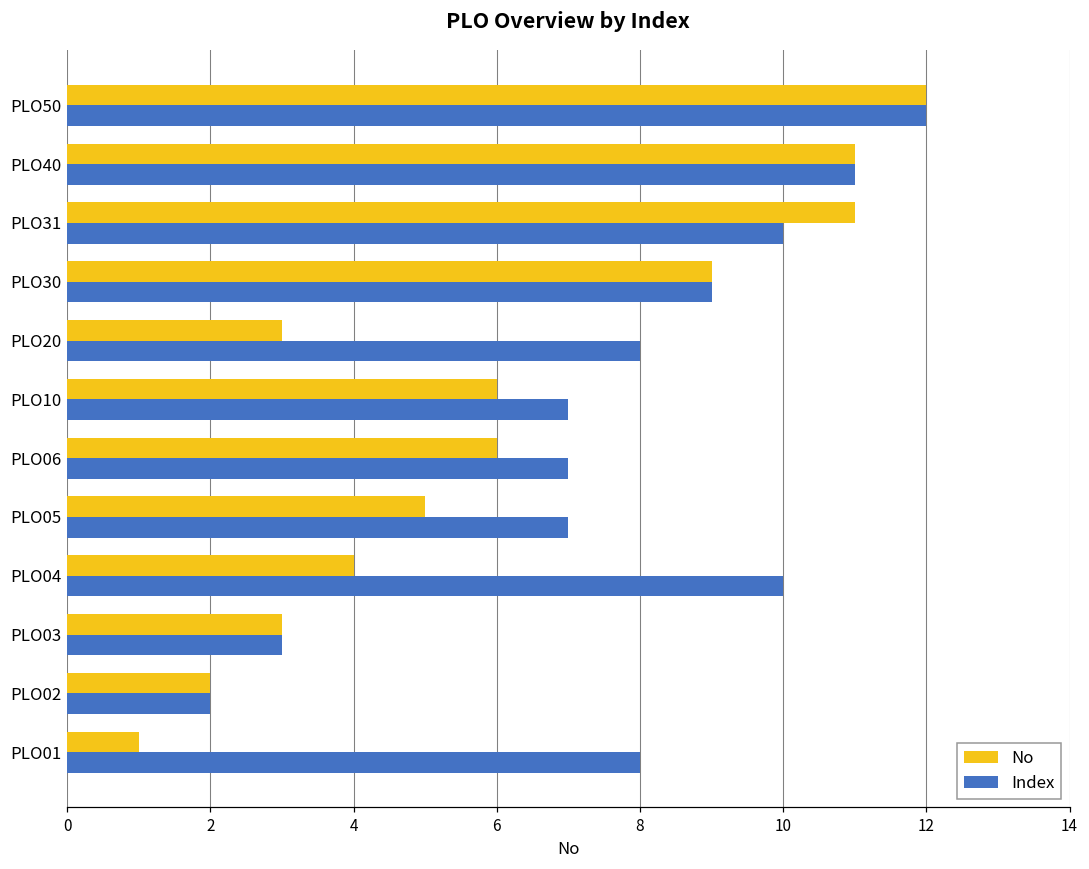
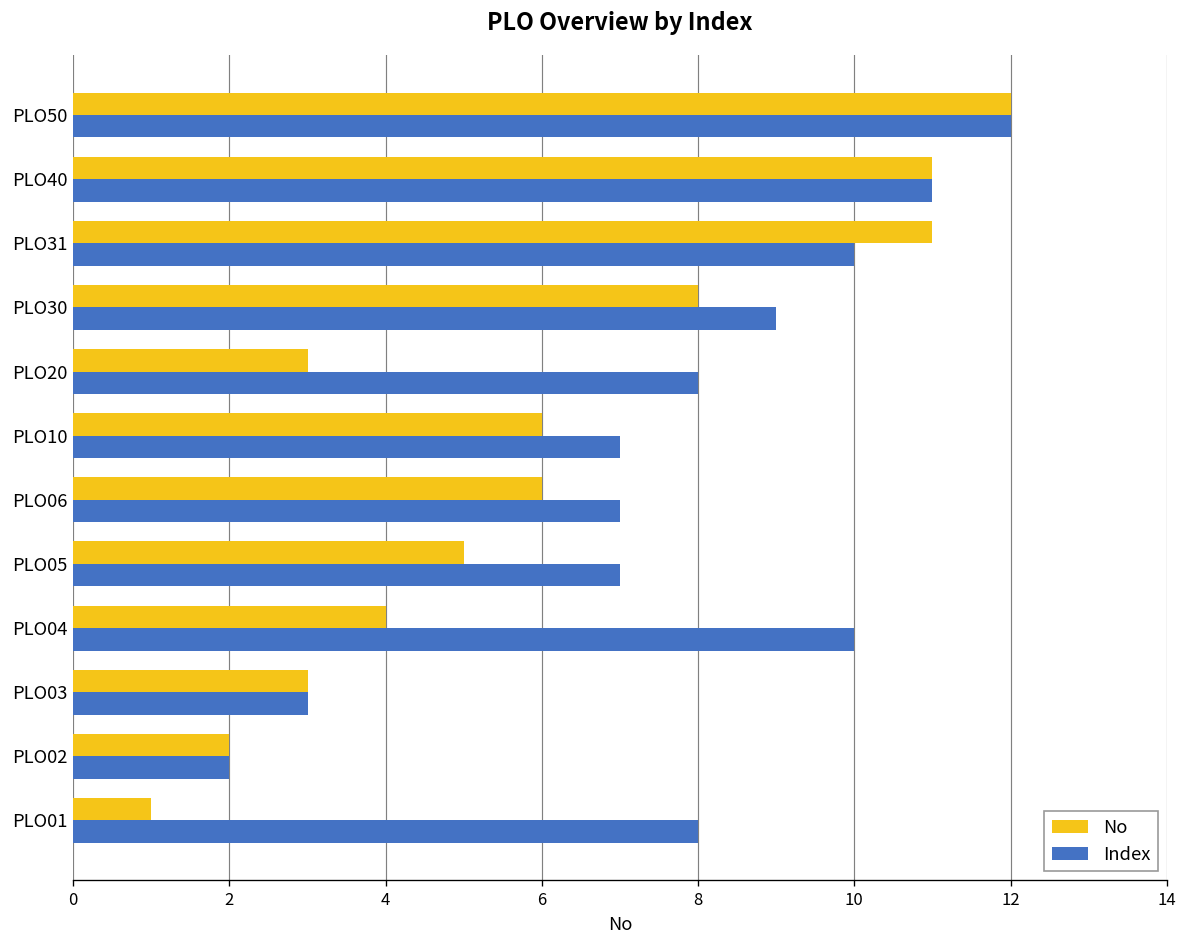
No, PLO30: 9 -> 8
